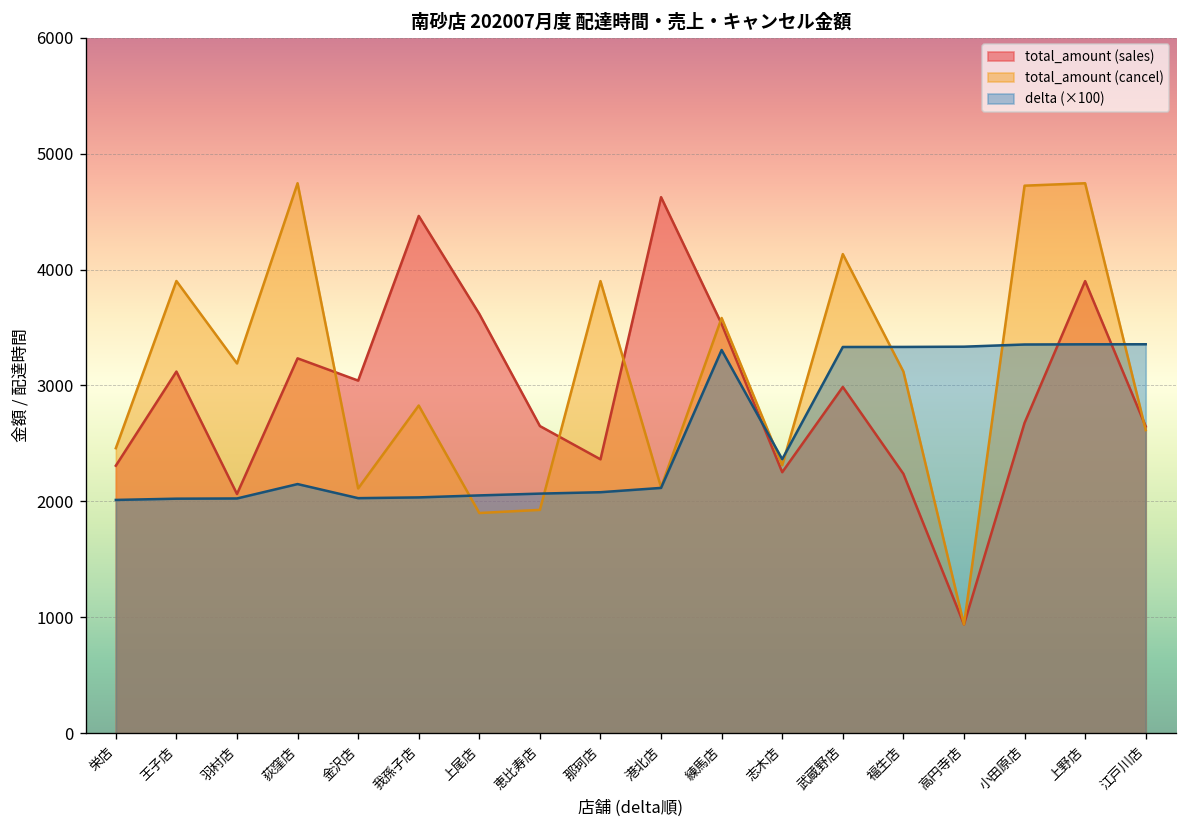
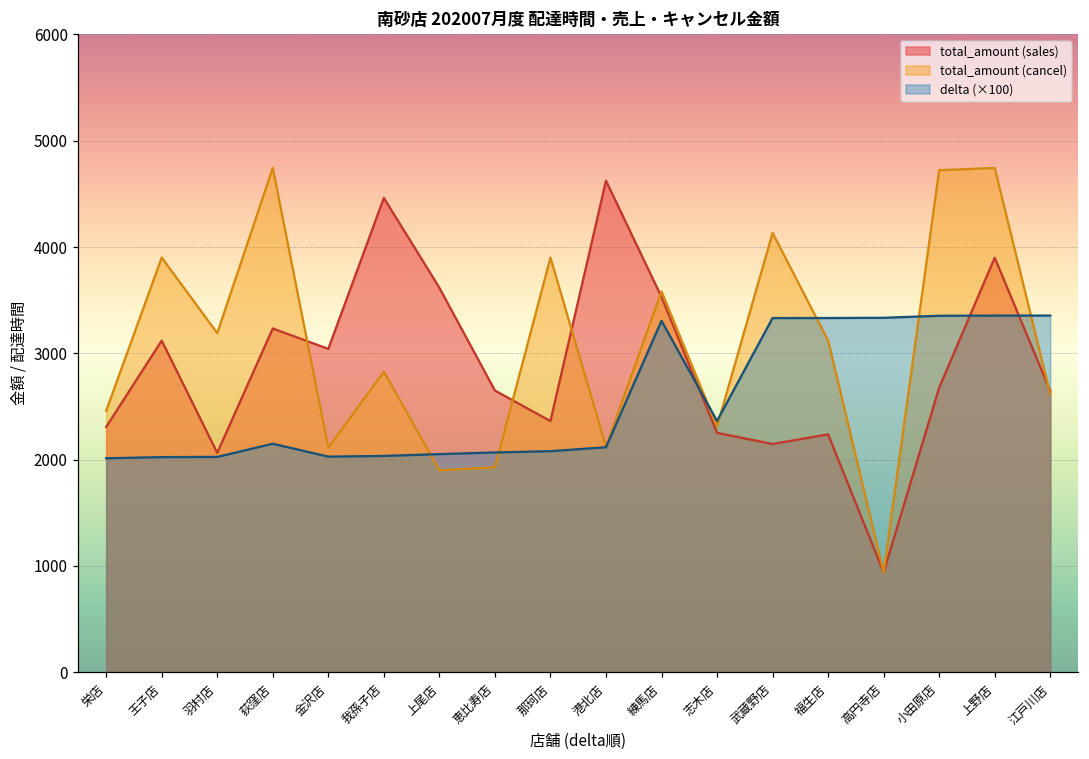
total_amount (sales), 武蔵野店: 3000 -> 2100
